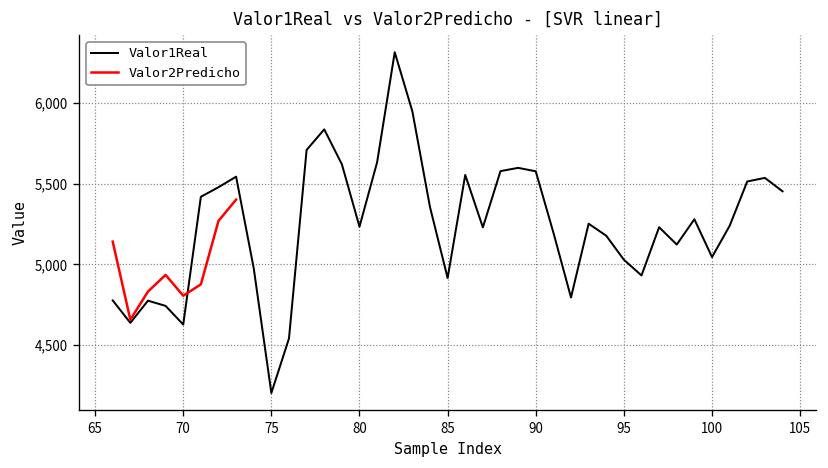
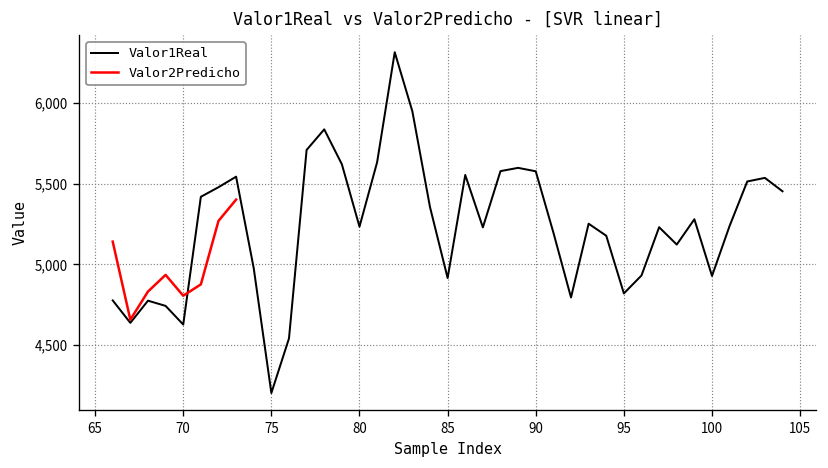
Valor1Real, 95: 5,030 -> 4,820
Valor1Real, 100: 5,040 -> 4,930
